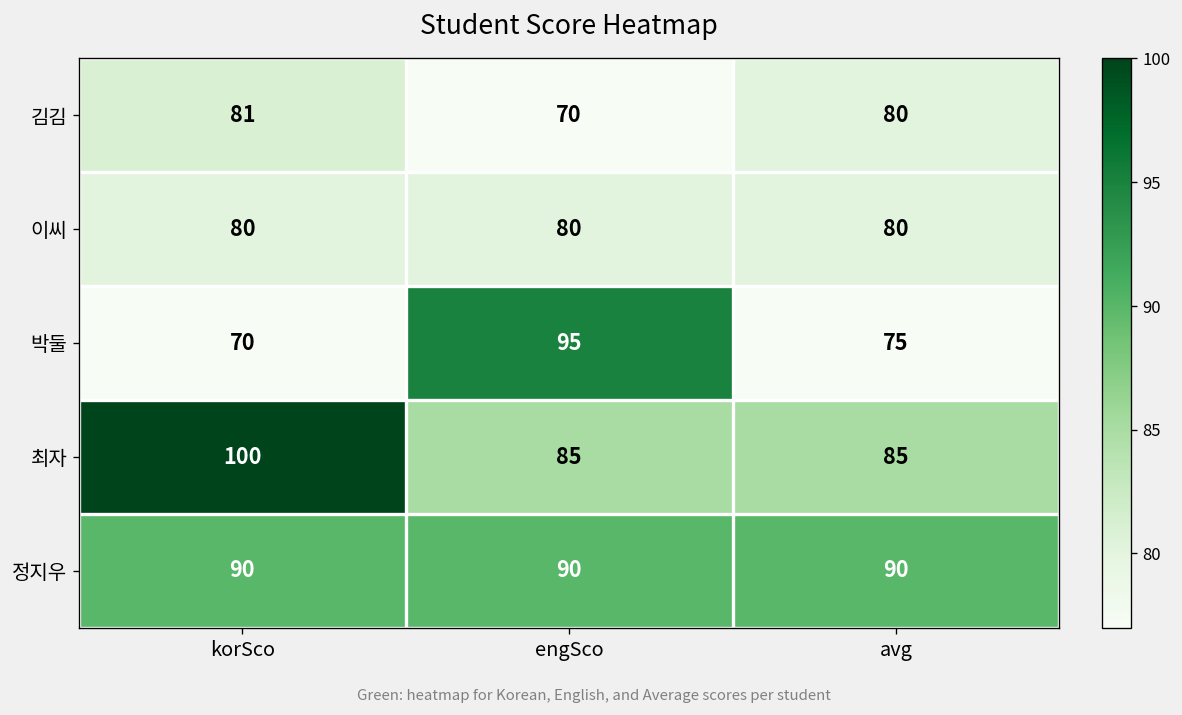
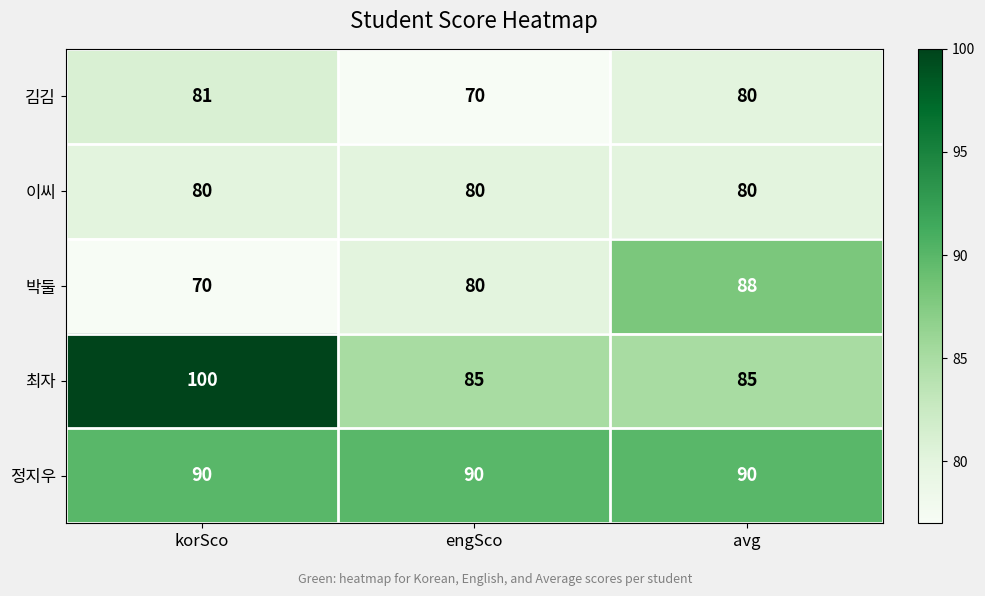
박둘, engSco: 95 -> 80
박둘, avg: 75 -> 88
